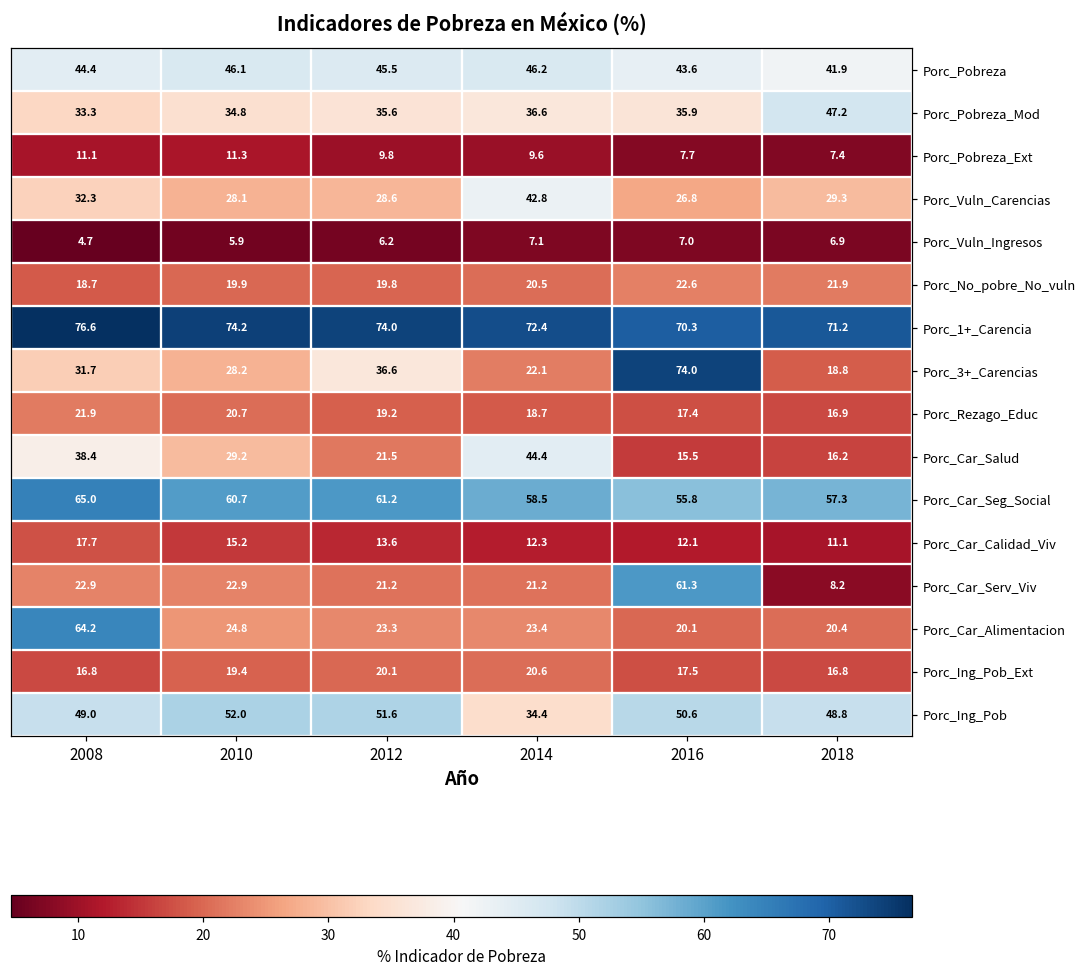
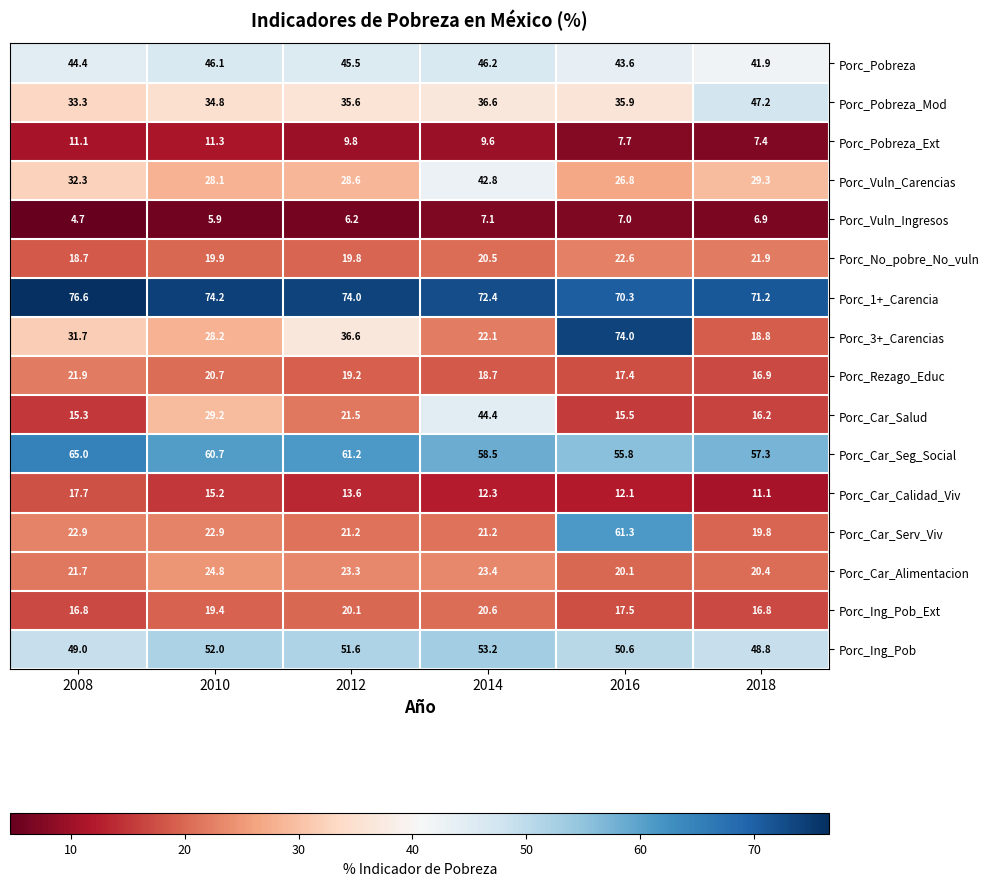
Porc_Car_Salud, 2008: 38.4 -> 15.3
Porc_Car_Serv_Viv, 2018: 8.2 -> 19.8
Porc_Car_Alimentacion, 2008: 64.2 -> 21.7
Porc_Ing_Pob, 2014: 34.4 -> 53.2
